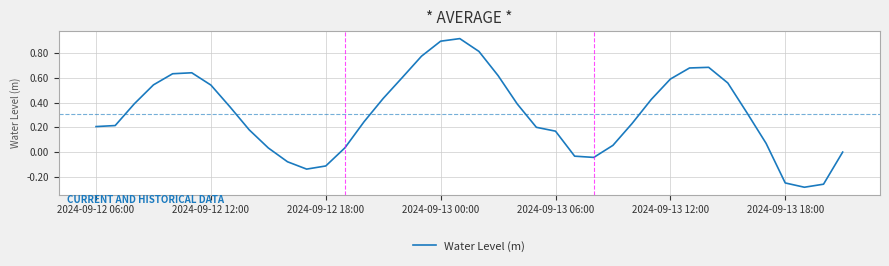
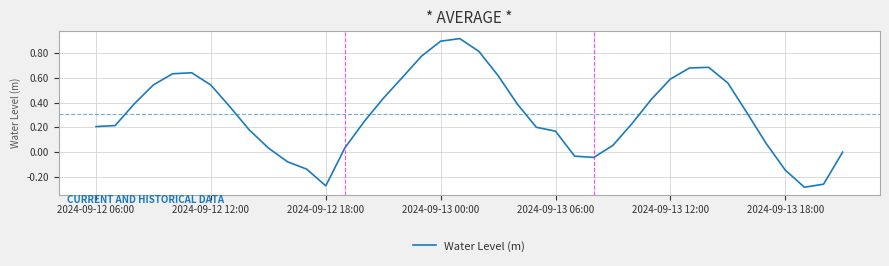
2024-09-12 18:00: -0.11 -> -0.27
2024-09-13 18:00: -0.25 -> -0.15
